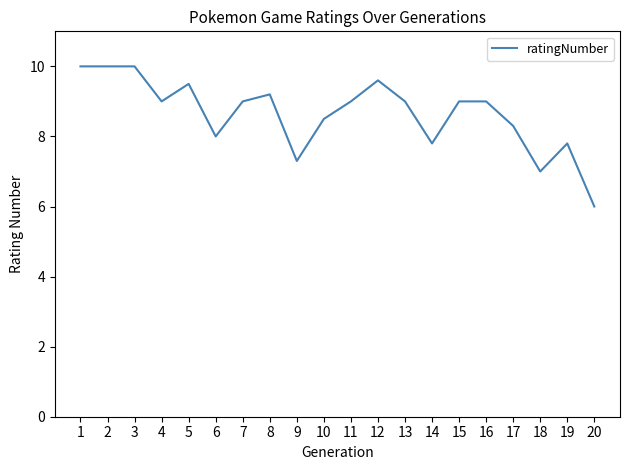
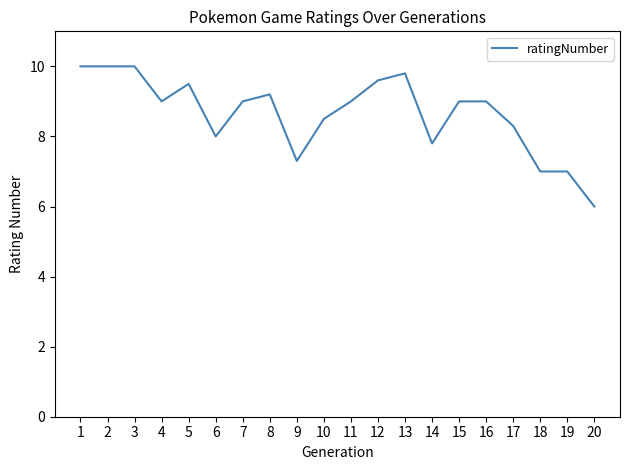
13: 9.0 -> 9.8
19: 7.8 -> 7.0
